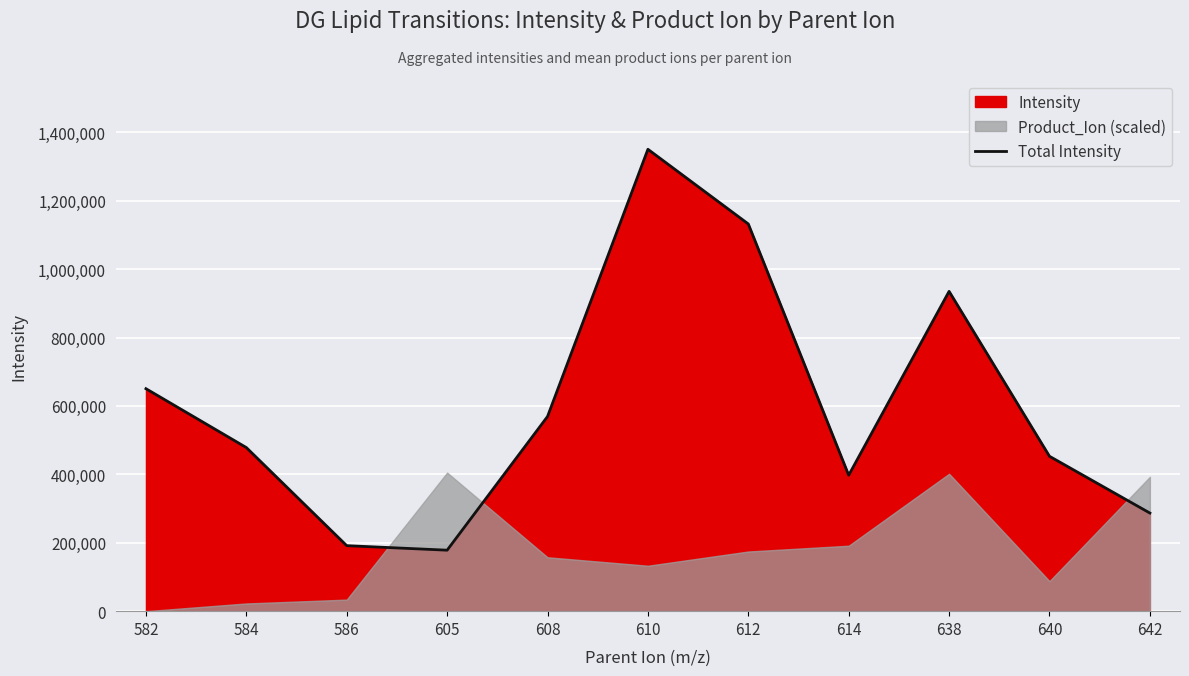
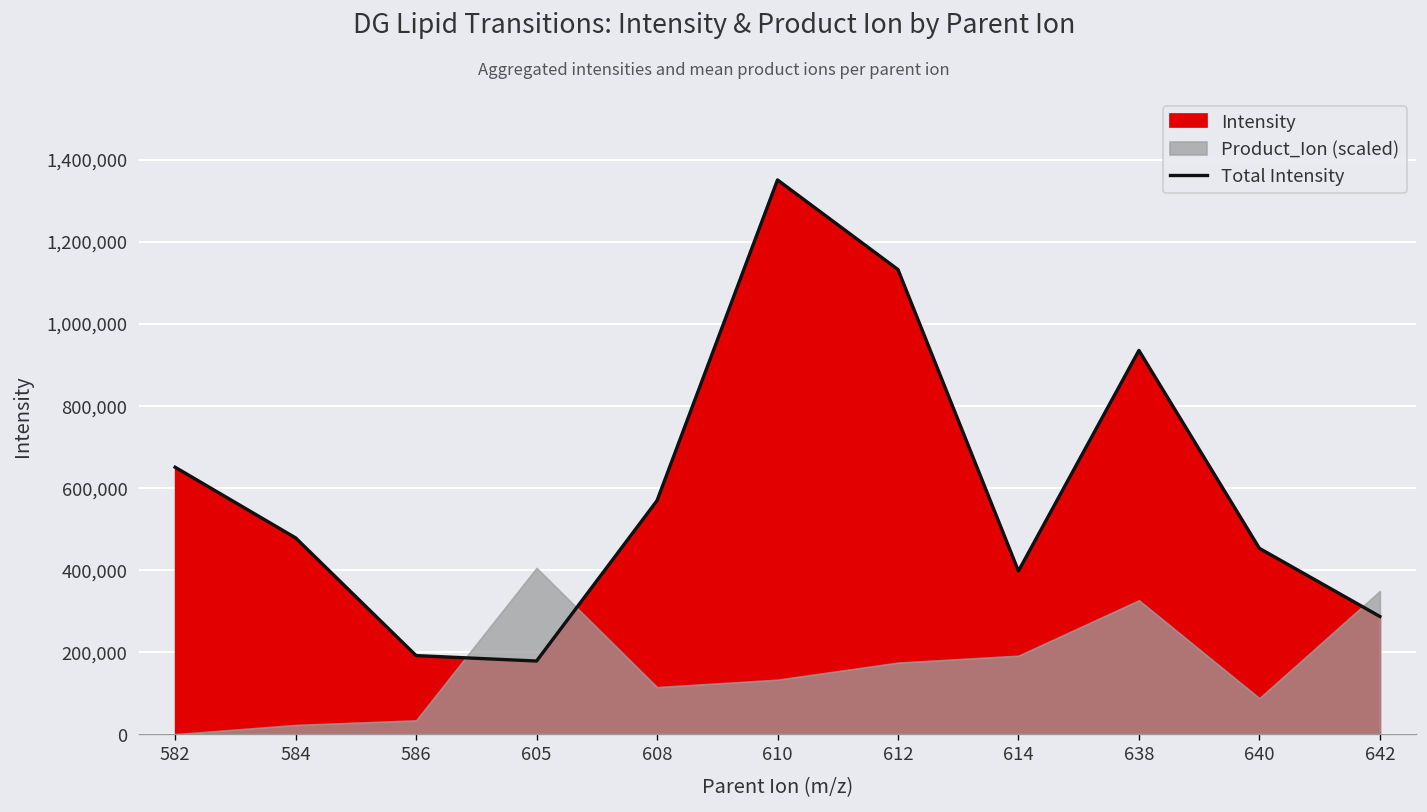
Product_Ion (scaled), 608: 160,000 -> 110,000
Product_Ion (scaled), 638: 400,000 -> 330,000
Product_Ion (scaled), 642: 390,000 -> 350,000
